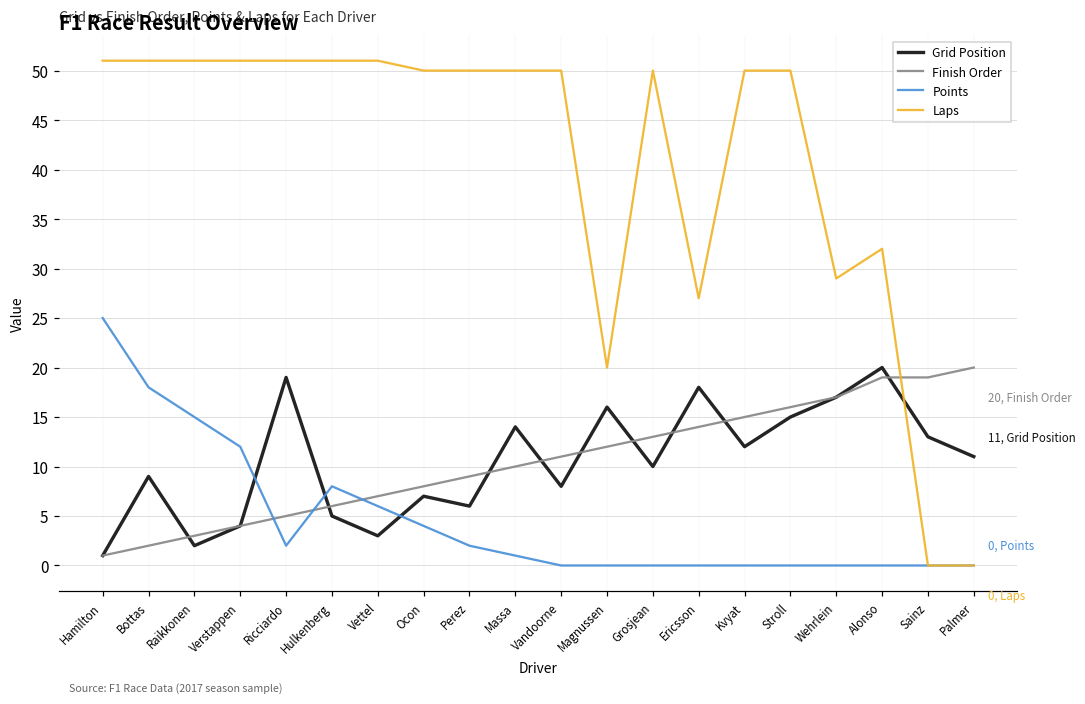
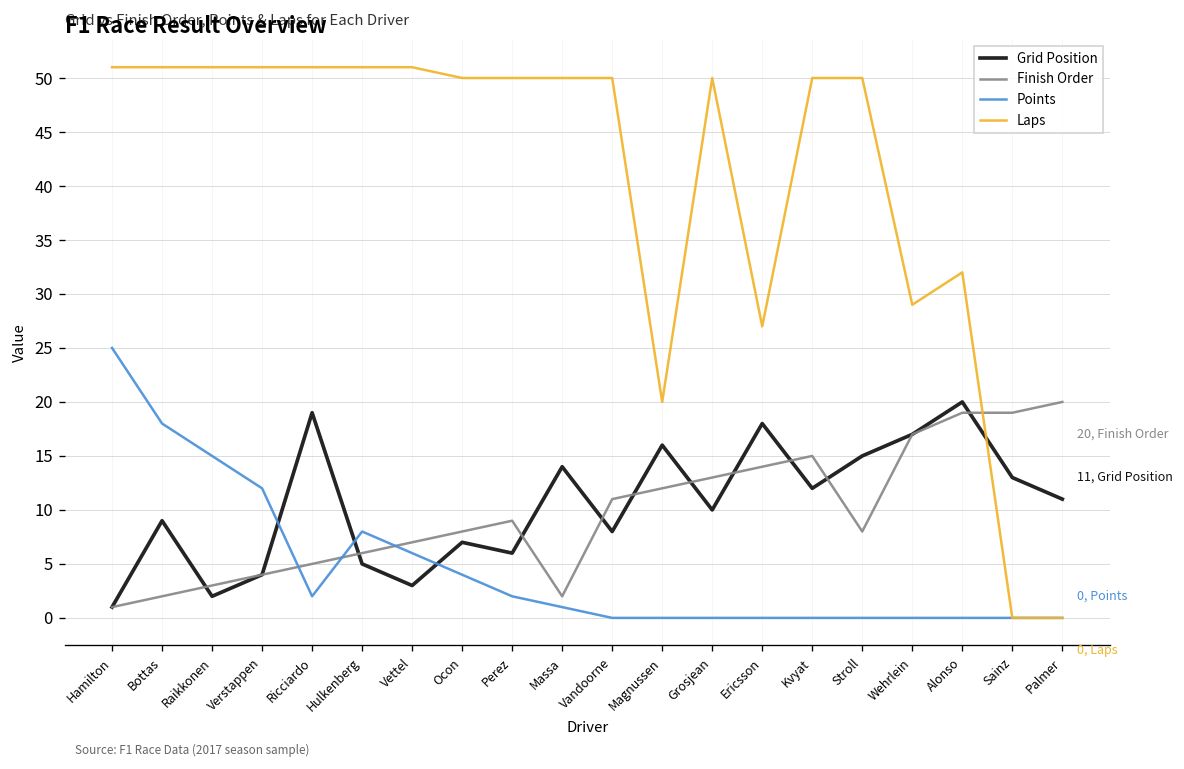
Finish Order, Massa: 10 -> 2
Finish Order, Stroll: 16 -> 8
